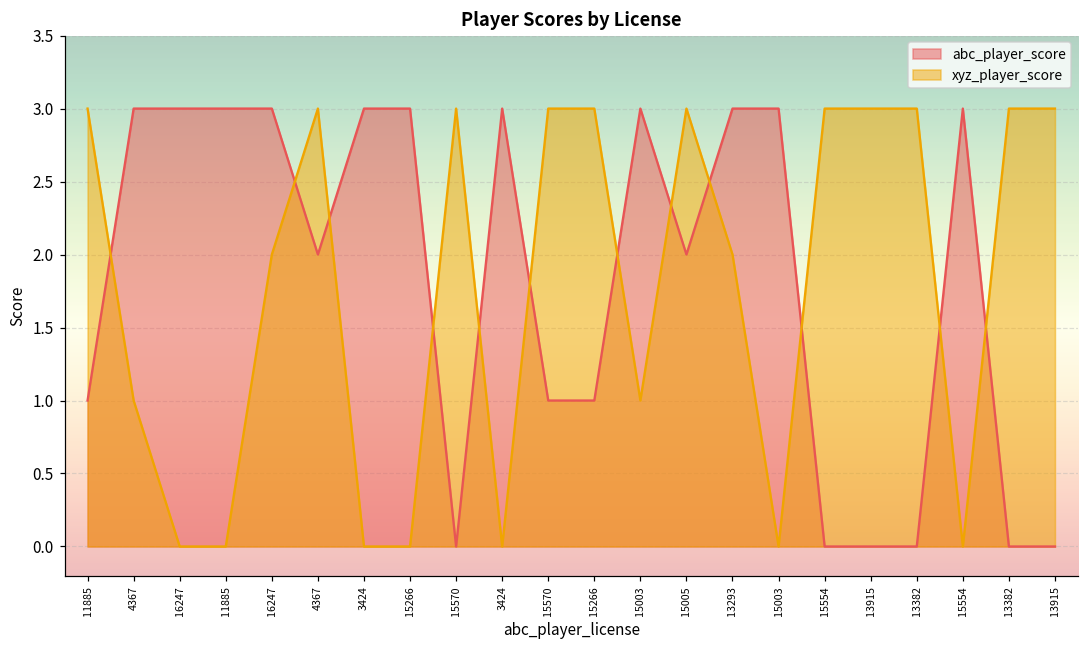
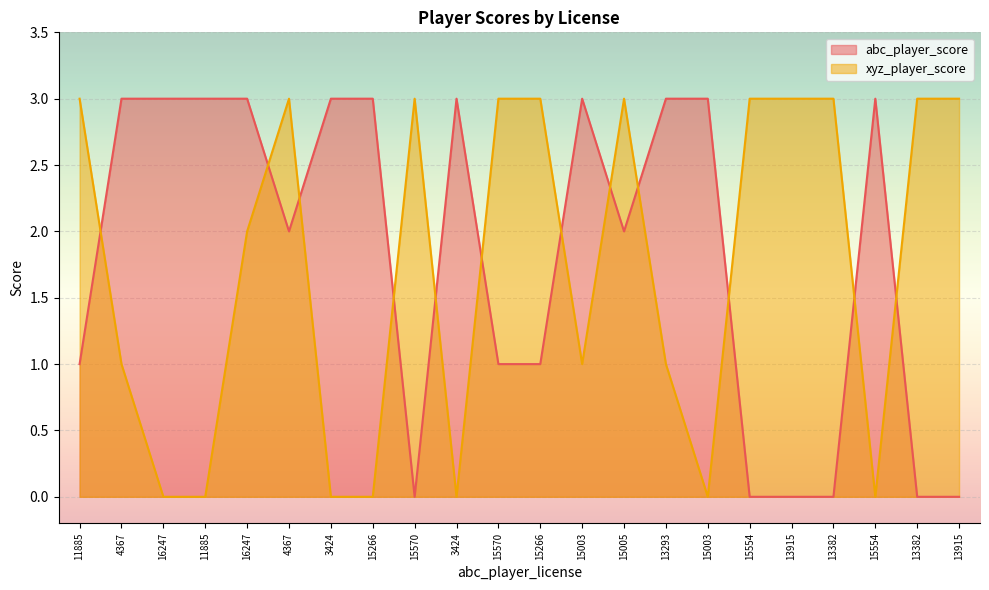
xyz_player_score, 13293: 2 -> 1
